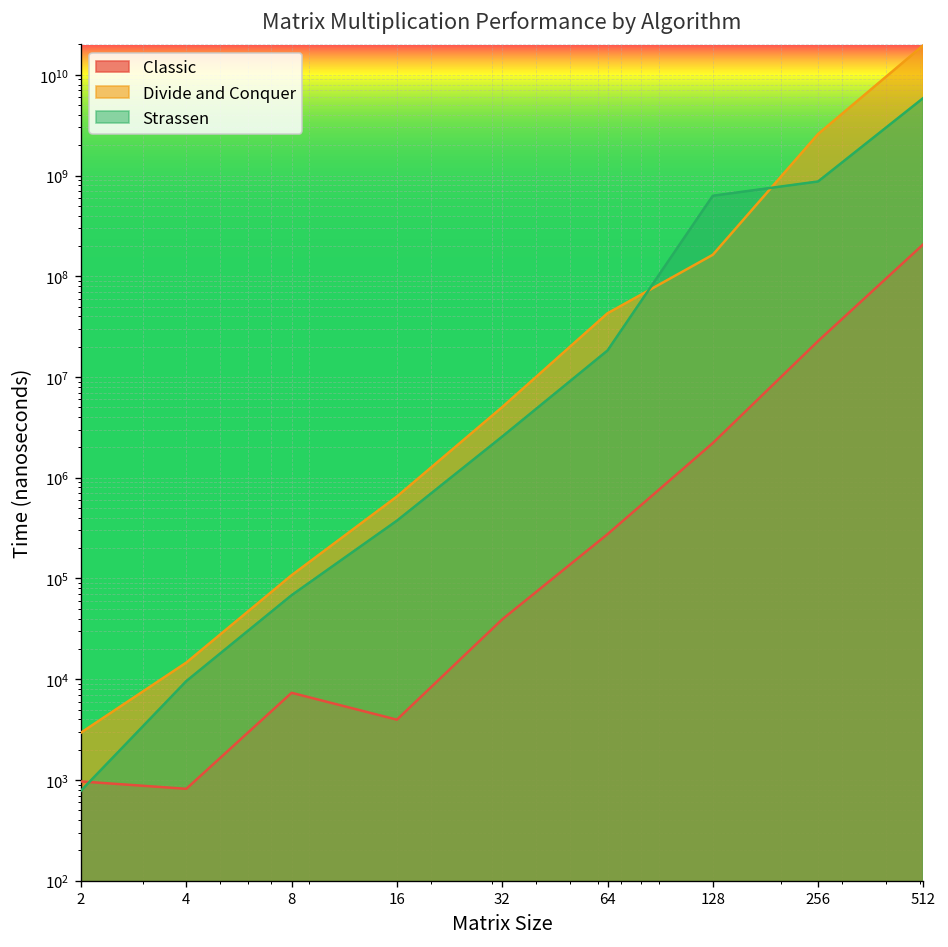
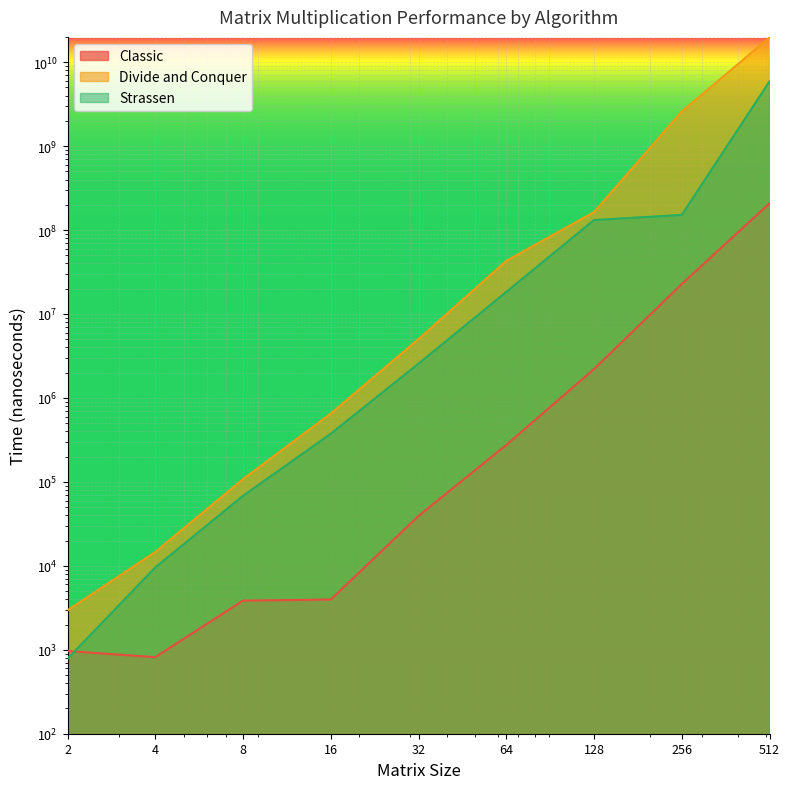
Classic, 8: 7000 -> 4000
Strassen, 128: 600000000 -> 130000000
Strassen, 256: 900000000 -> 150000000
